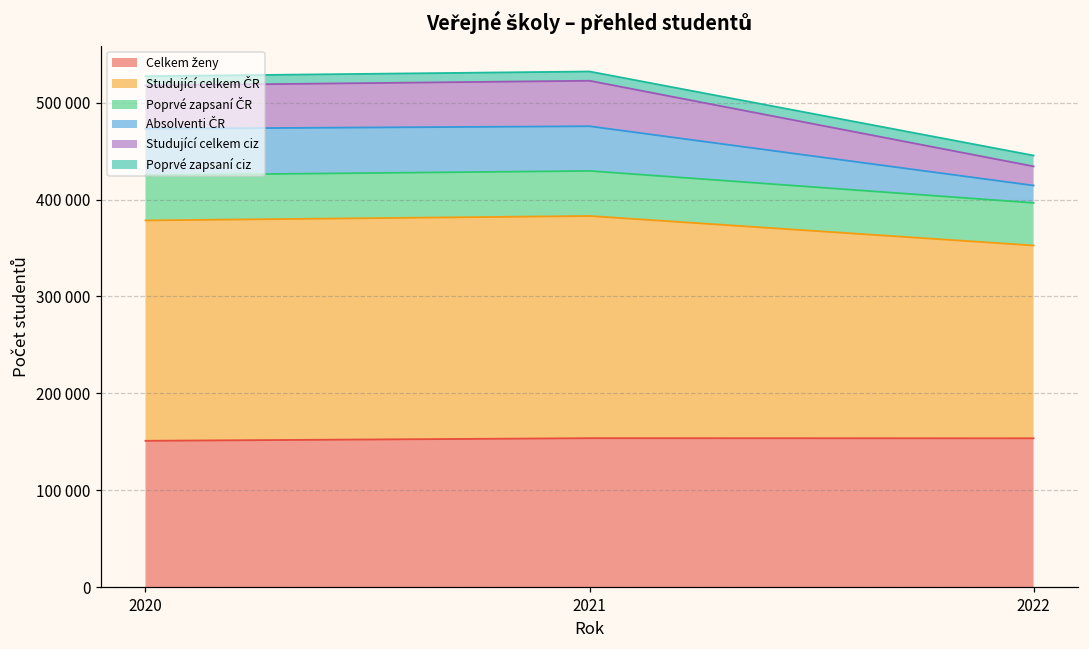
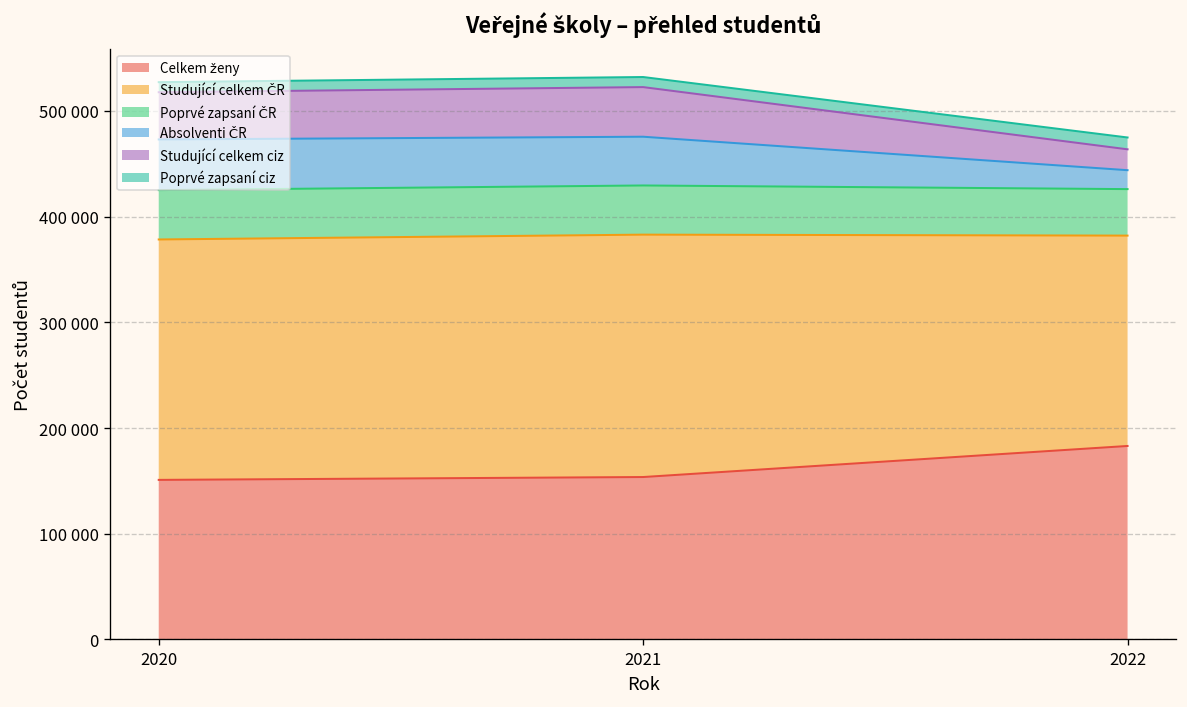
Celkem ženy, 2022: 150000 -> 180000
